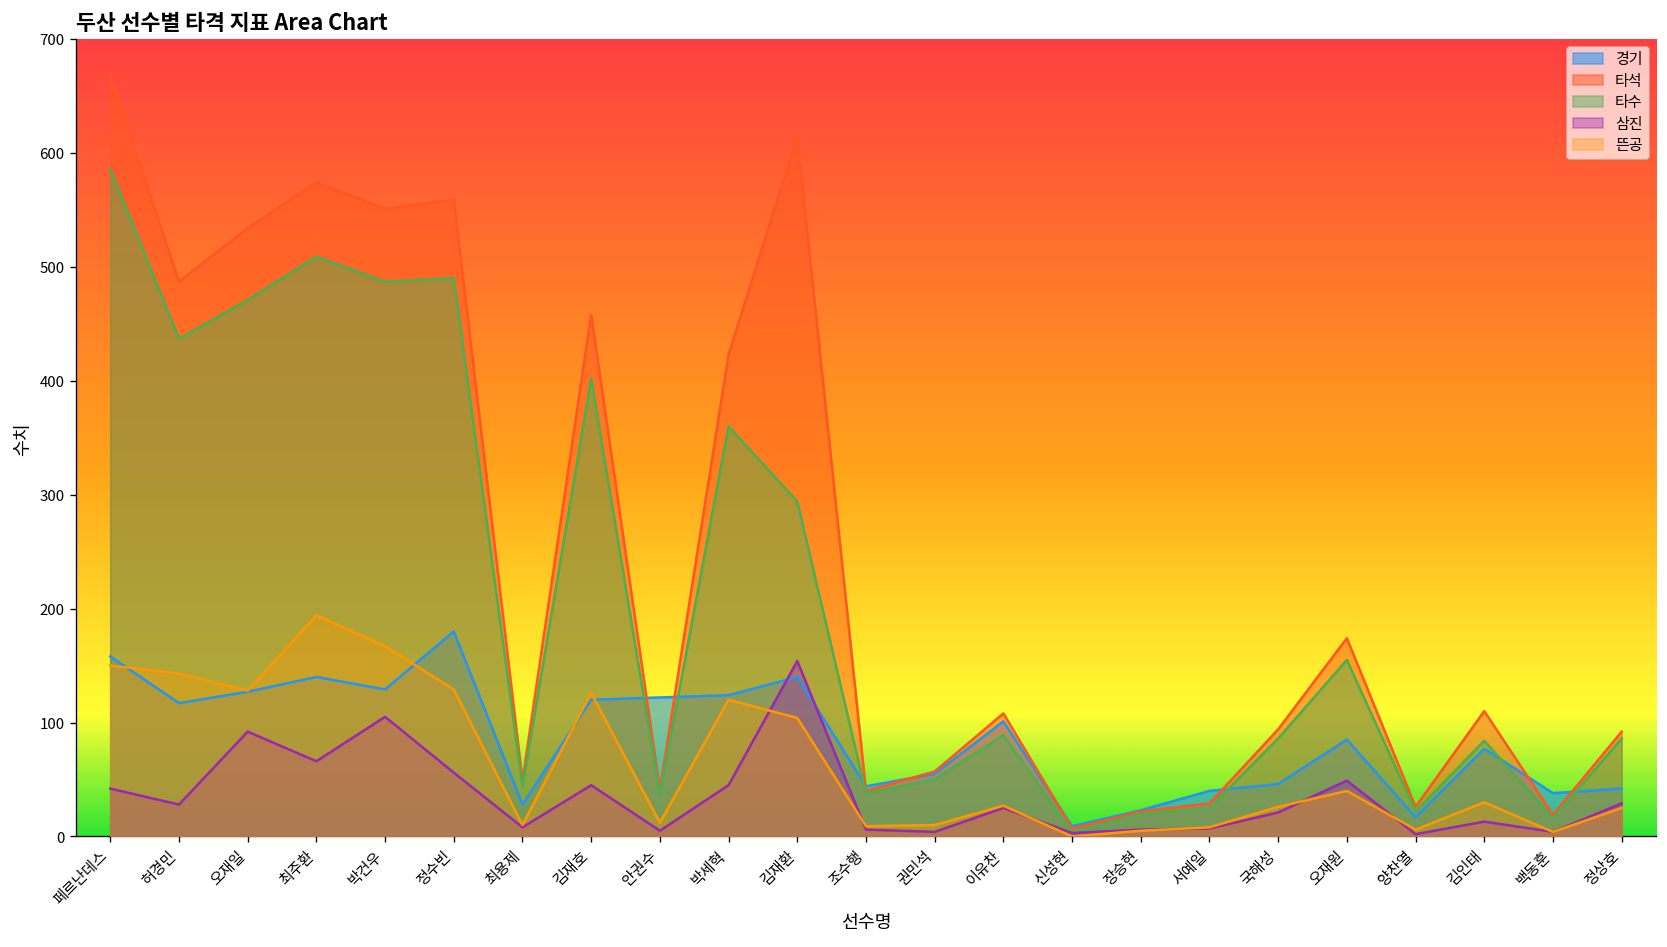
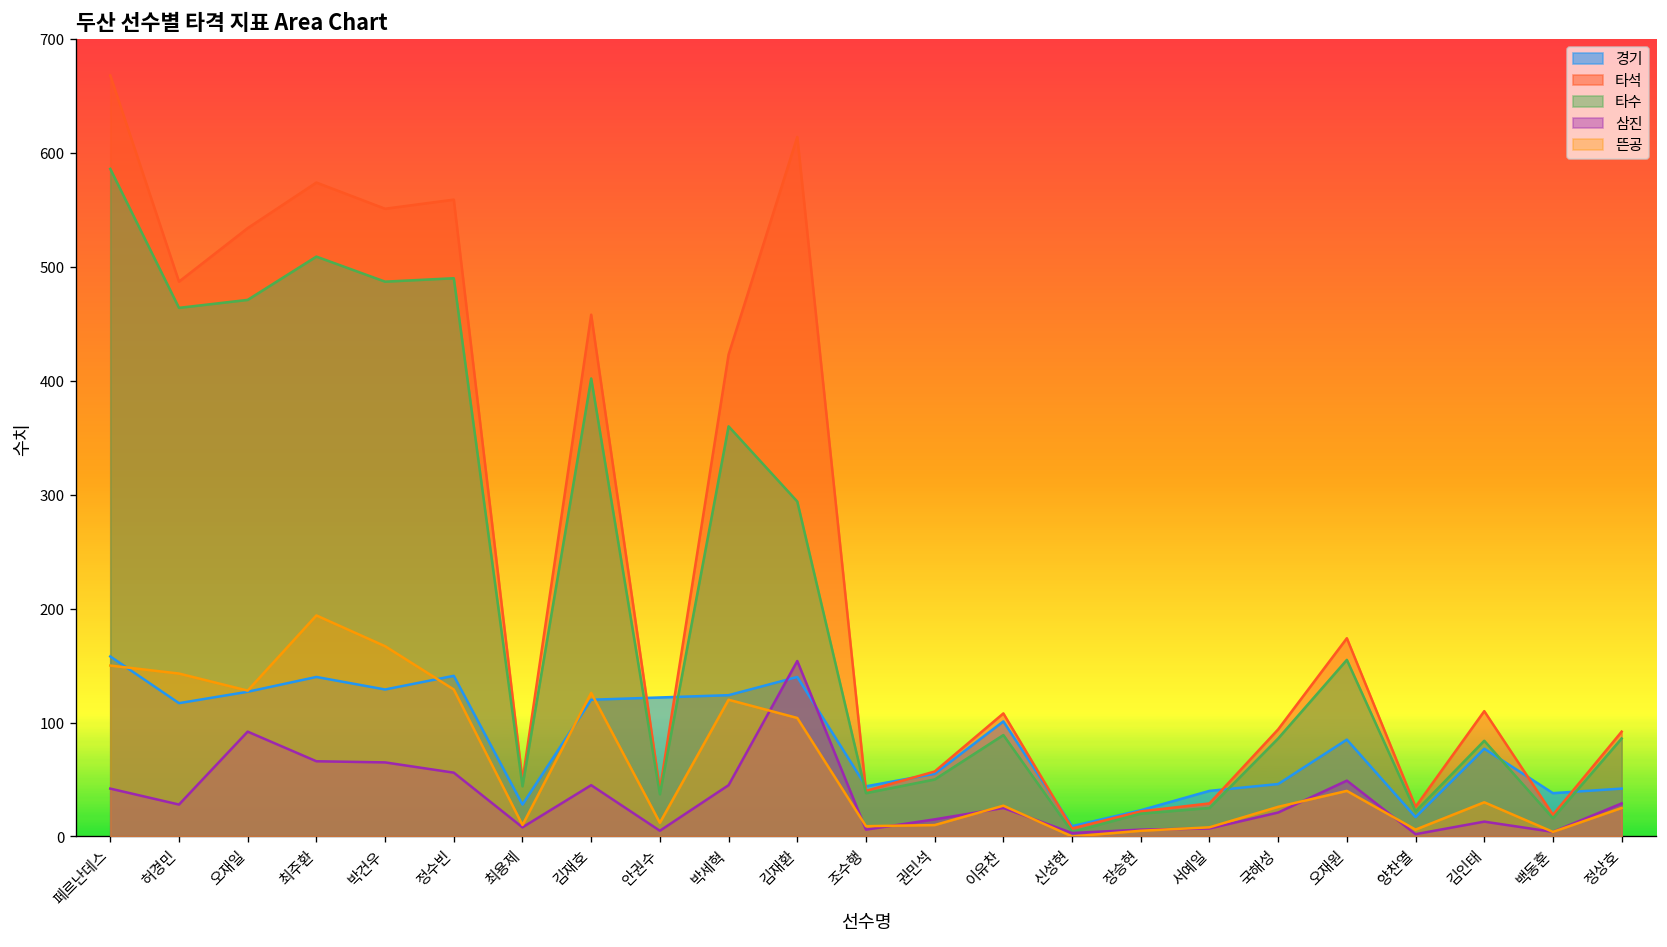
타수, 허경민: 440 -> 460
삼진, 박건우: 110 -> 70
경기, 정수빈: 180 -> 140
삼진, 권민석: 0 -> 20
